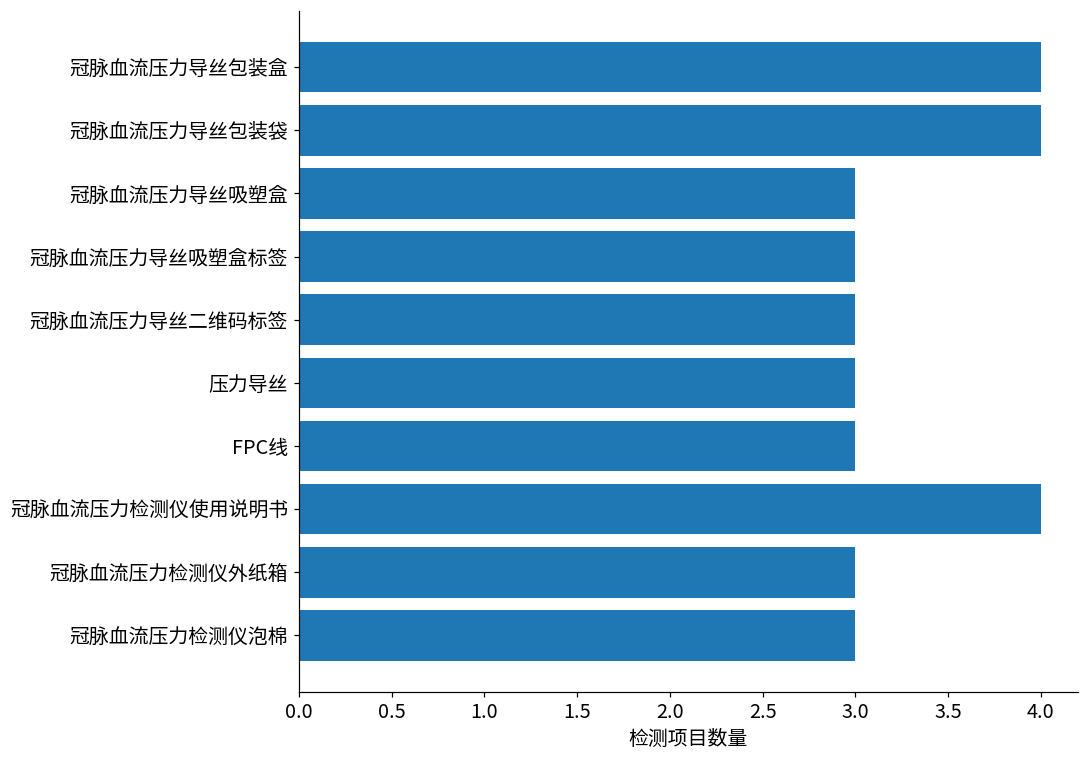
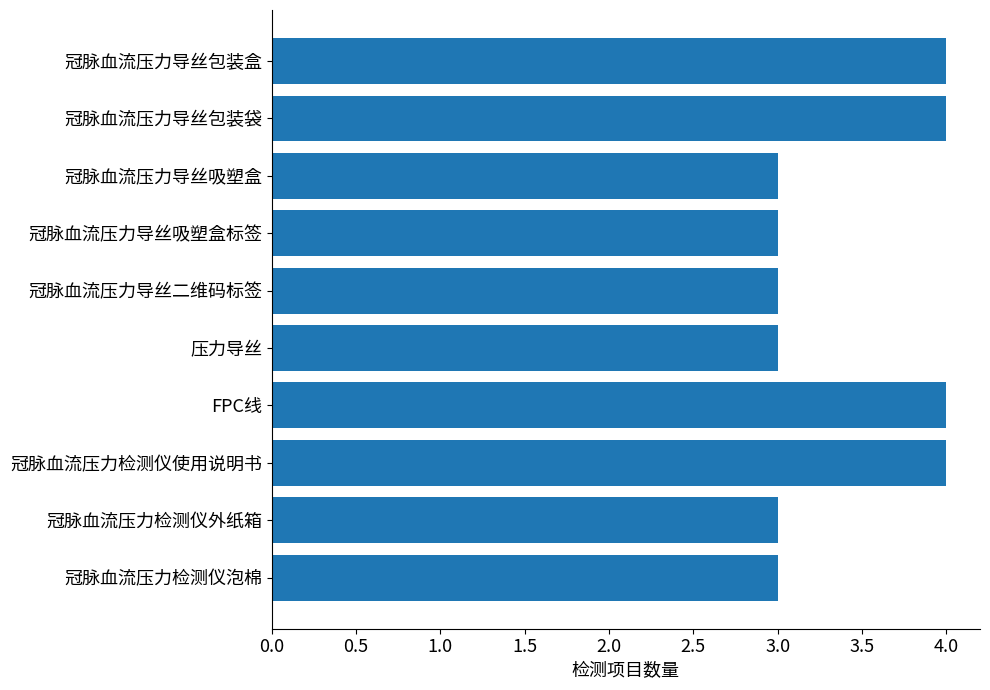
FPC线: 3 -> 4
